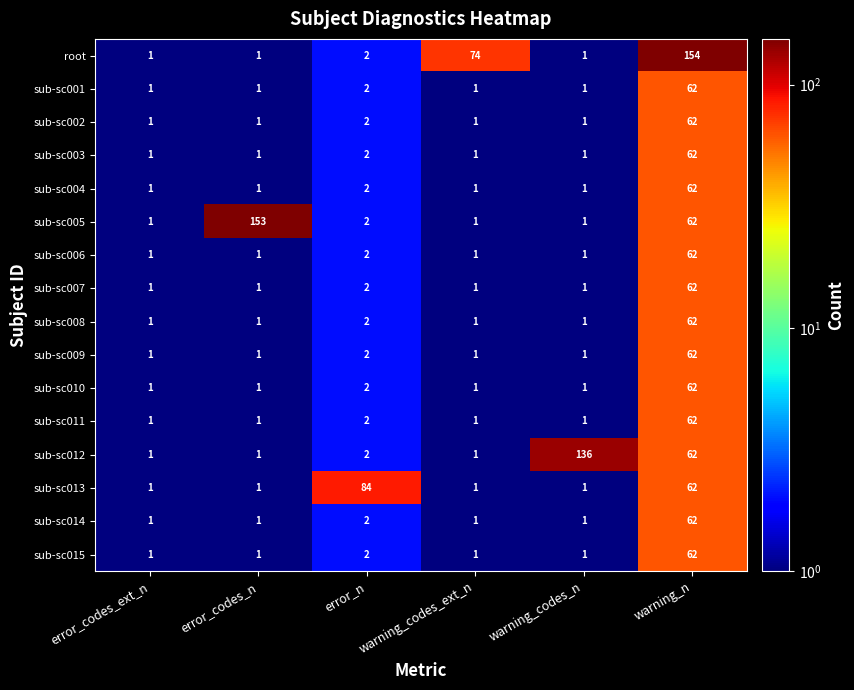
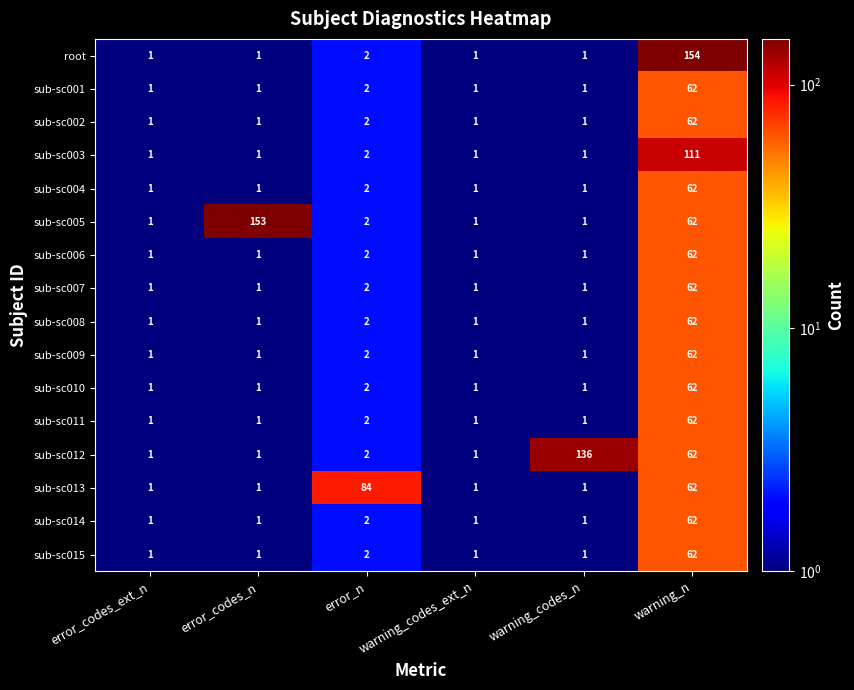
root, warning_codes_ext_n: 74 -> 1
sub-sc003, warning_n: 62 -> 111
